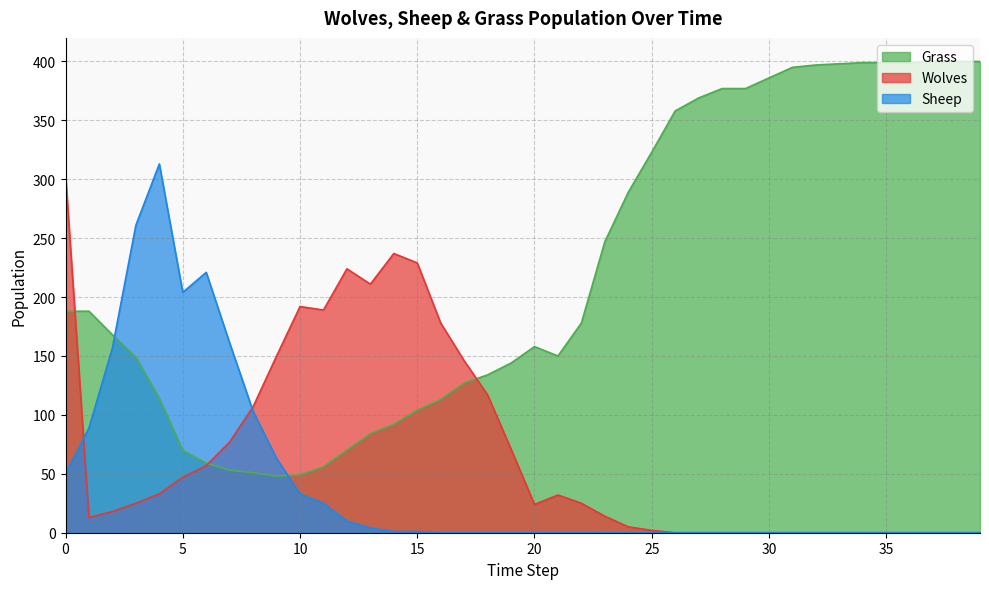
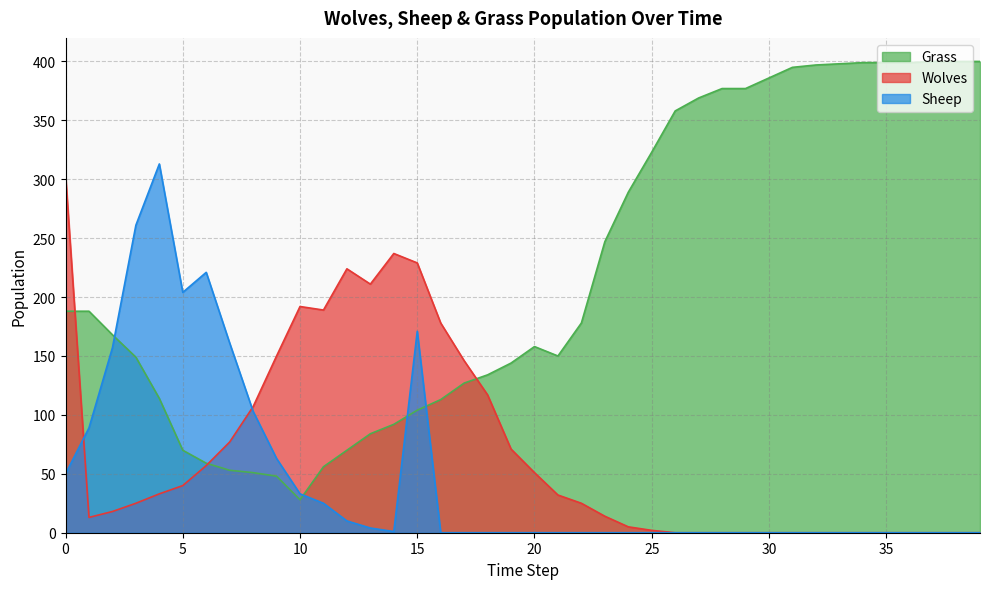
Wolves, 5: 47 -> 40
Grass, 10: 49 -> 28
Sheep, 15: 1 -> 171
Wolves, 20: 24 -> 51
